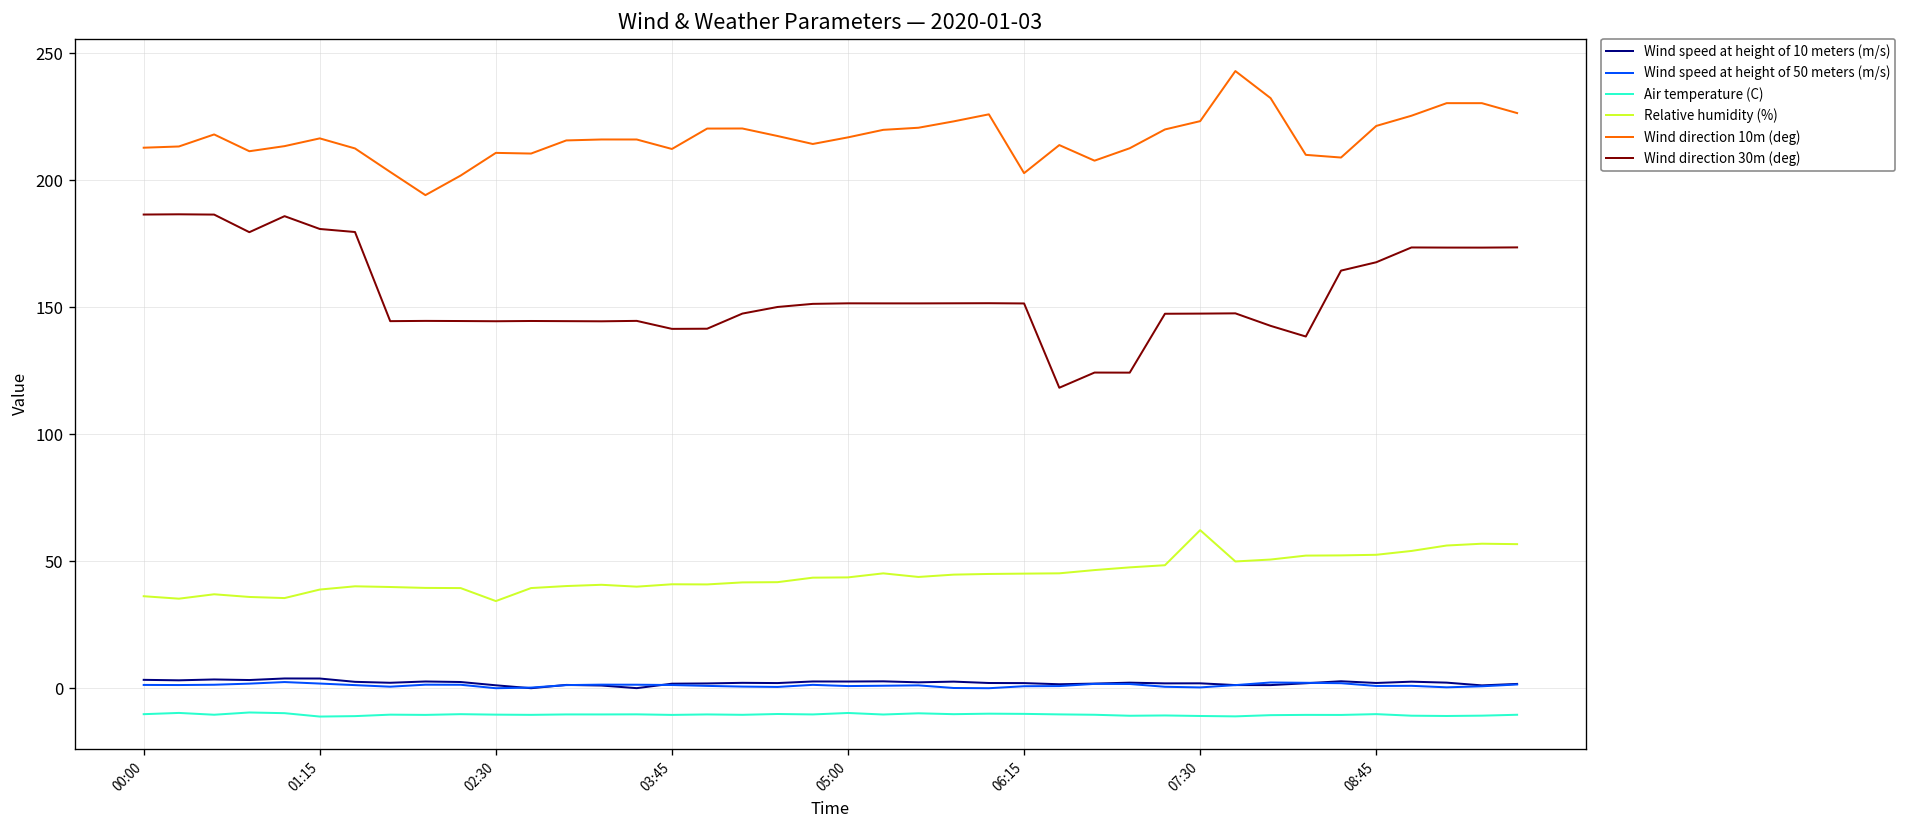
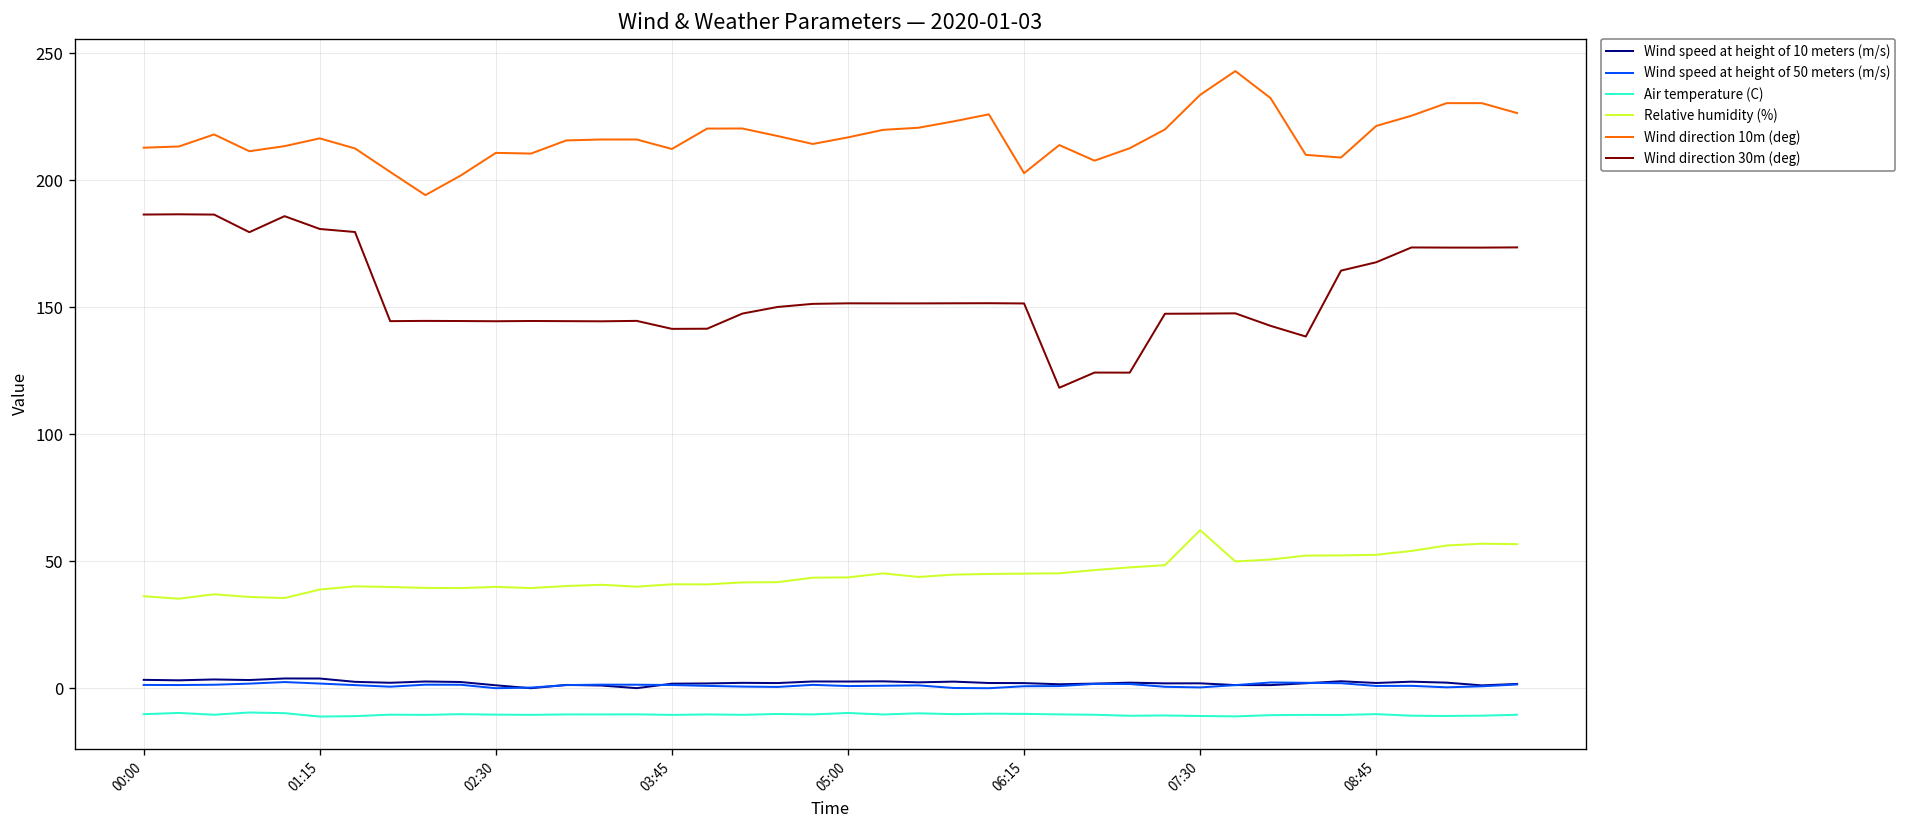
Relative humidity (%), 02:30: 34 -> 40
Wind direction 10m (deg), 07:30: 223 -> 234
